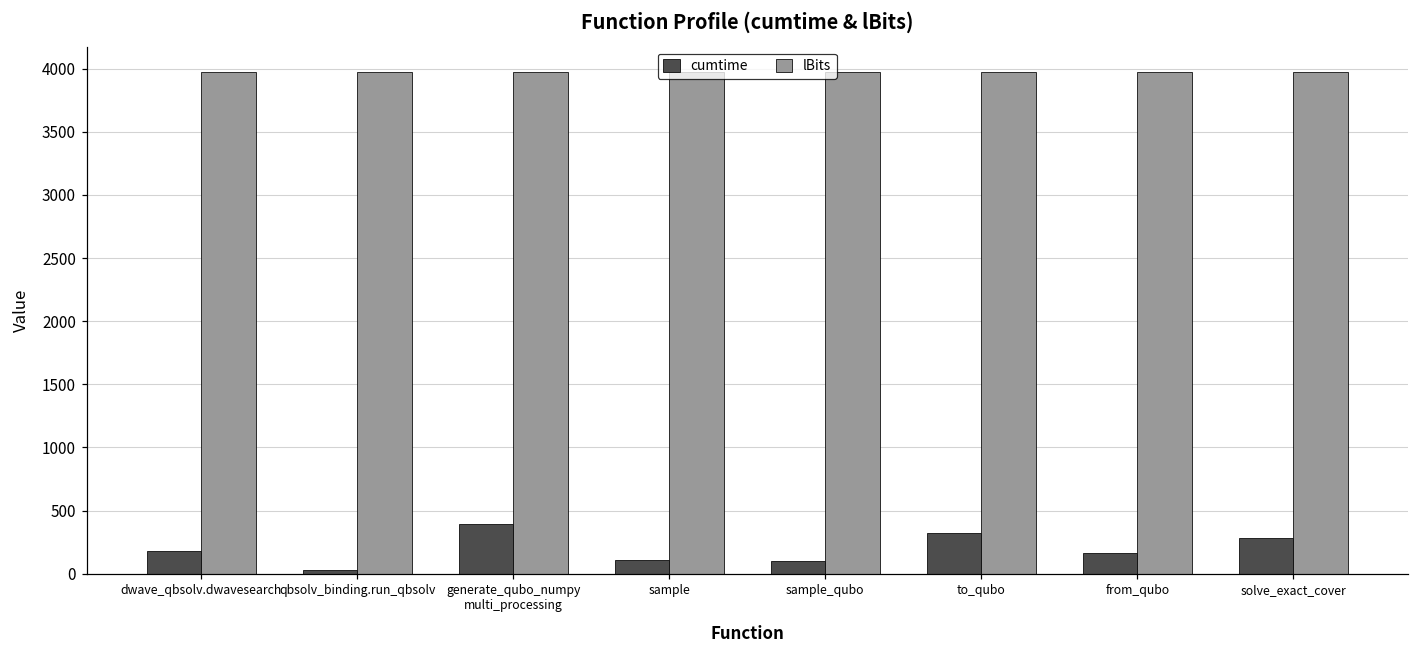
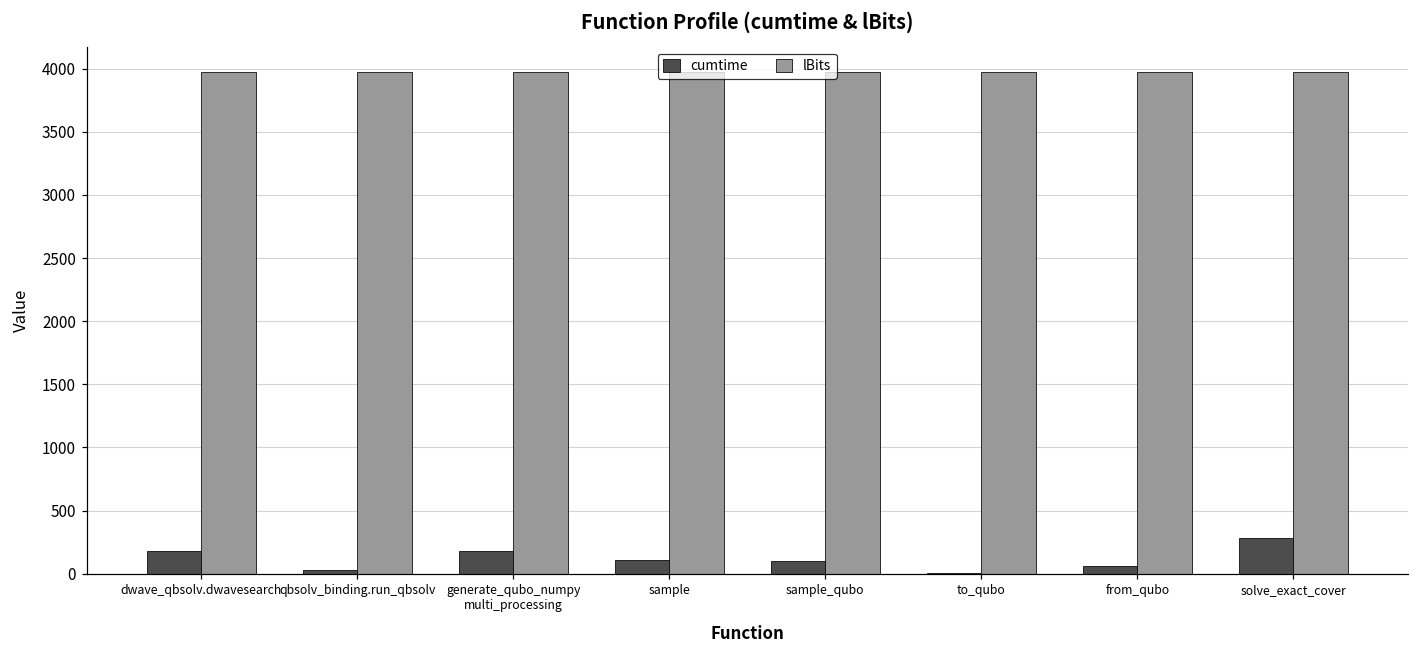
cumtime, generate_qubo_numpy multi_processing: 390 -> 180
cumtime, to_qubo: 320 -> 10
cumtime, from_qubo: 160 -> 60
